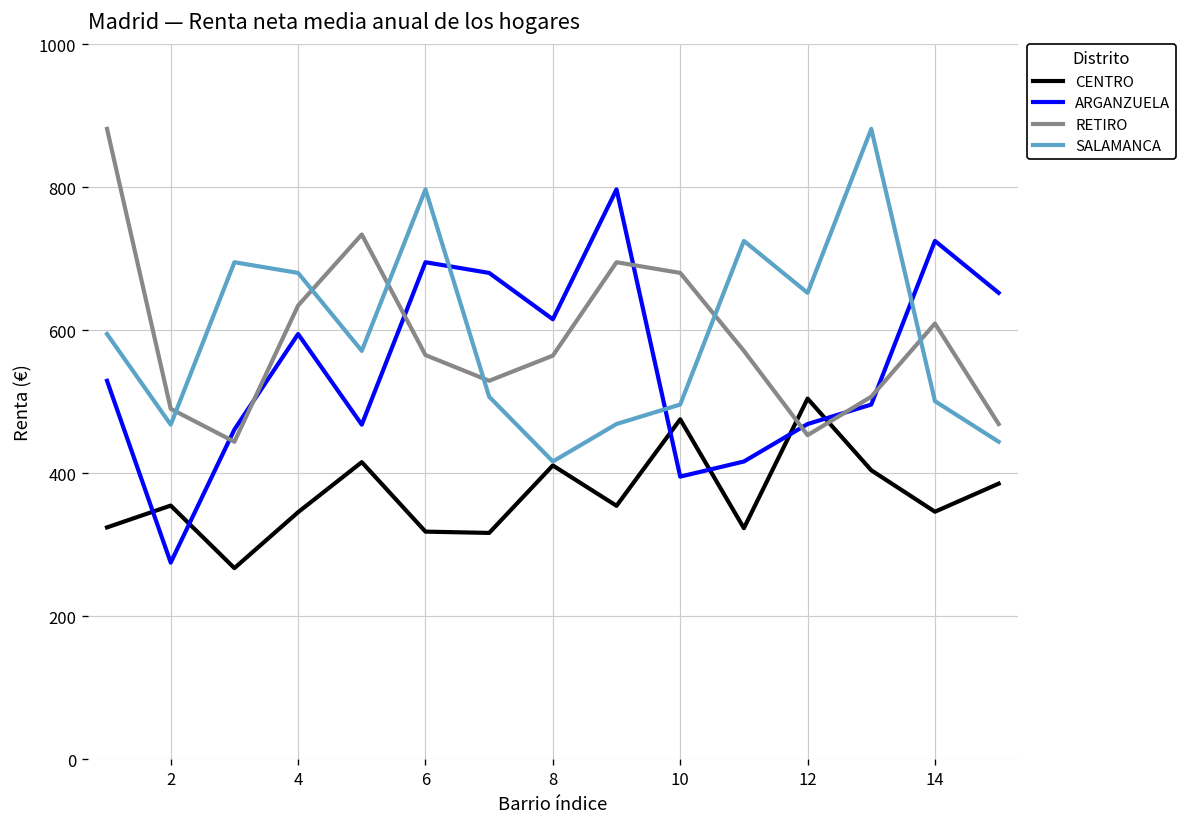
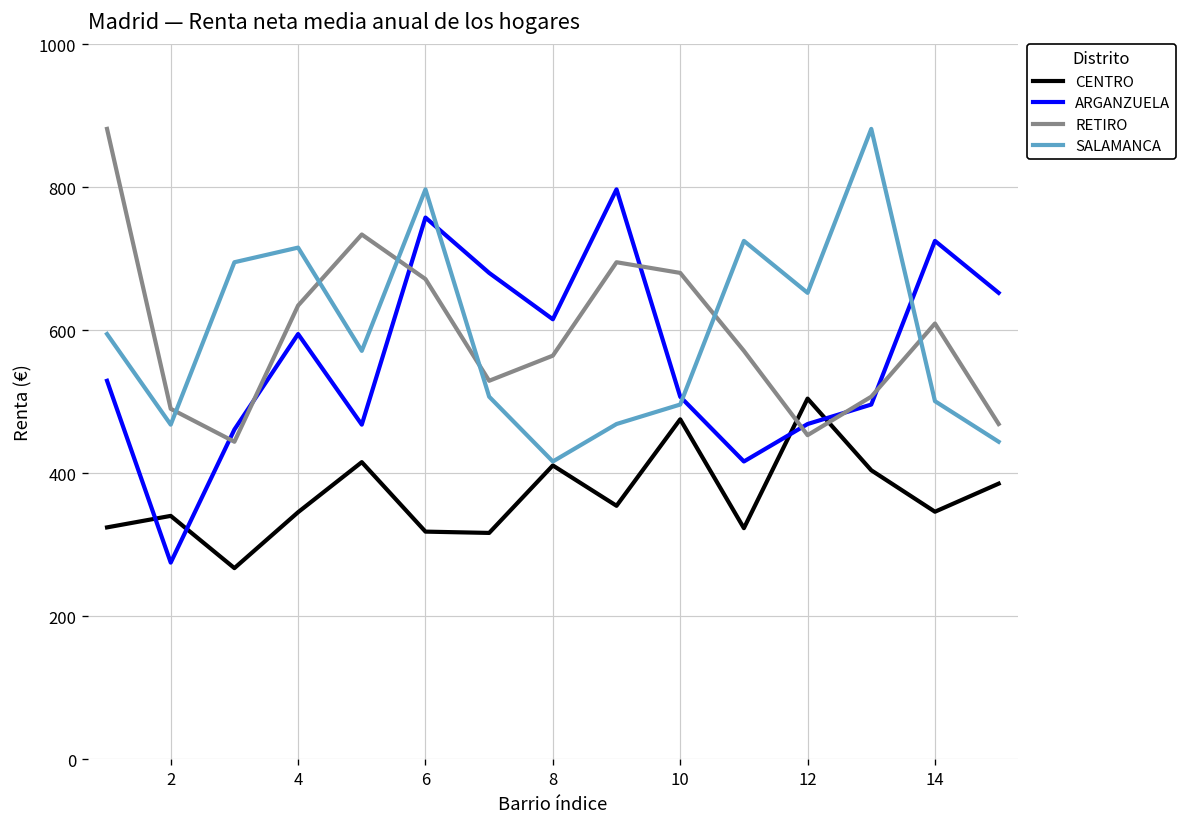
CENTRO, 2: 360 -> 340
SALAMANCA, 4: 680 -> 720
ARGANZUELA, 6: 700 -> 760
RETIRO, 6: 570 -> 670
ARGANZUELA, 10: 400 -> 510
